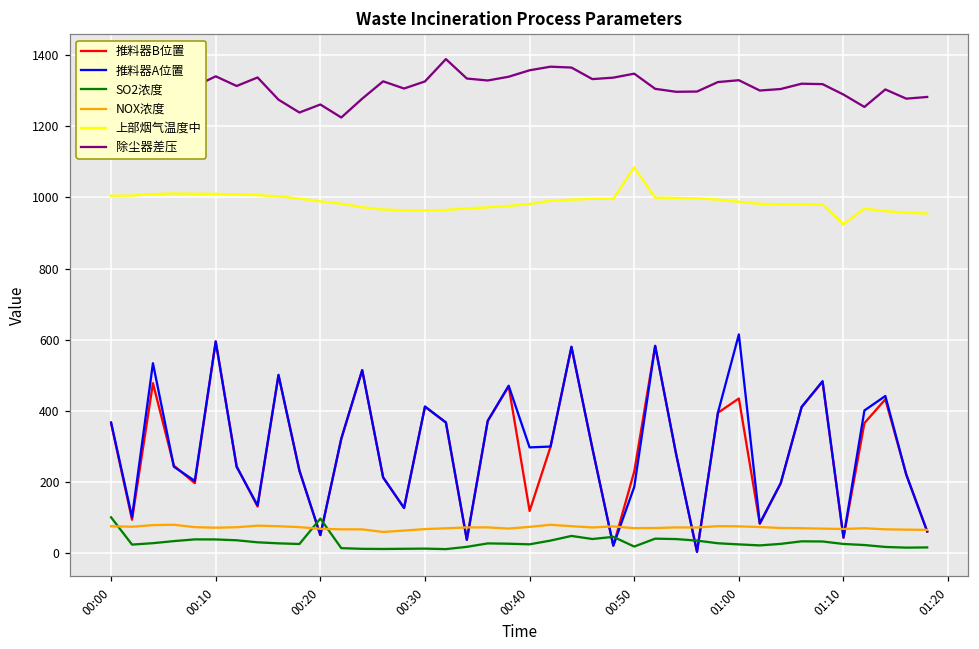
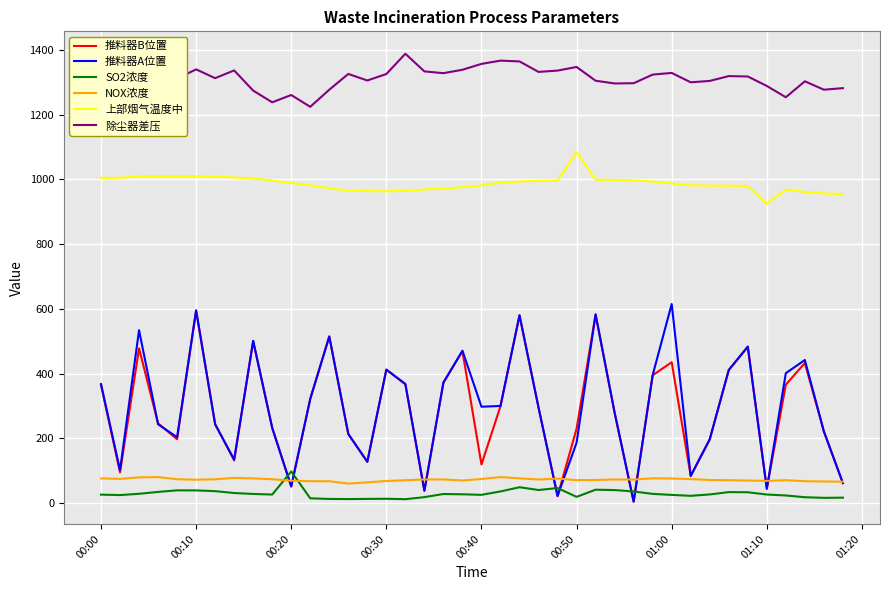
SO2浓度, 00:00: 100 -> 30
